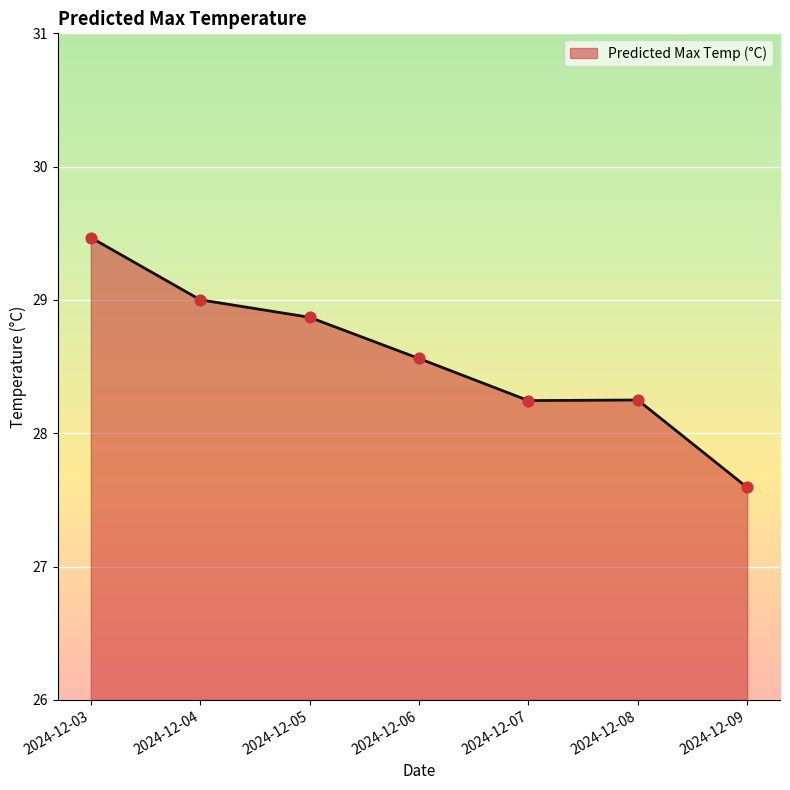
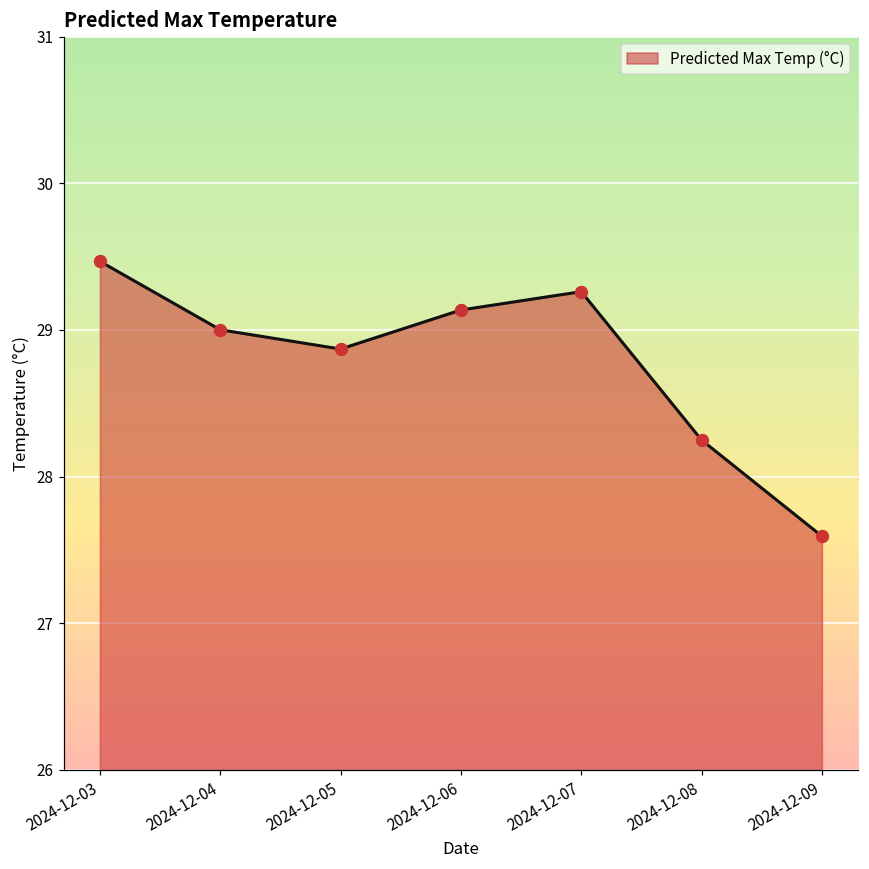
2024-12-06: 28.56 -> 29.14
2024-12-07: 28.25 -> 29.26
